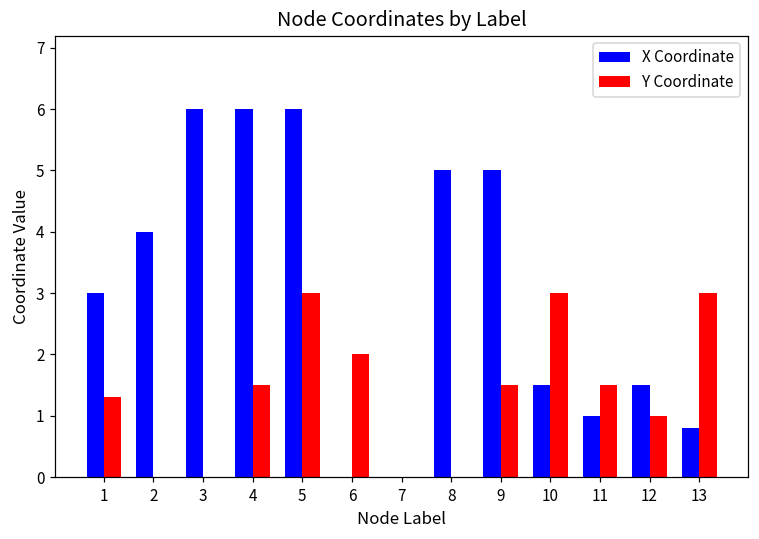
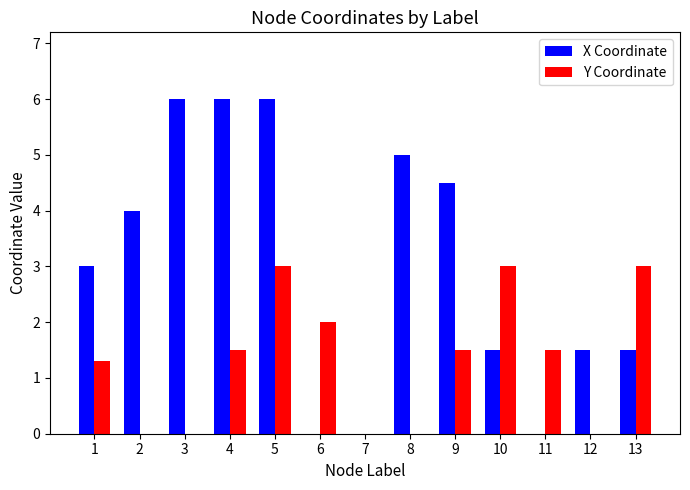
X Coordinate, 9: 5.0 -> 4.5
X Coordinate, 11: 1 -> 0
Y Coordinate, 12: 1 -> 0
X Coordinate, 13: 0.8 -> 1.5
